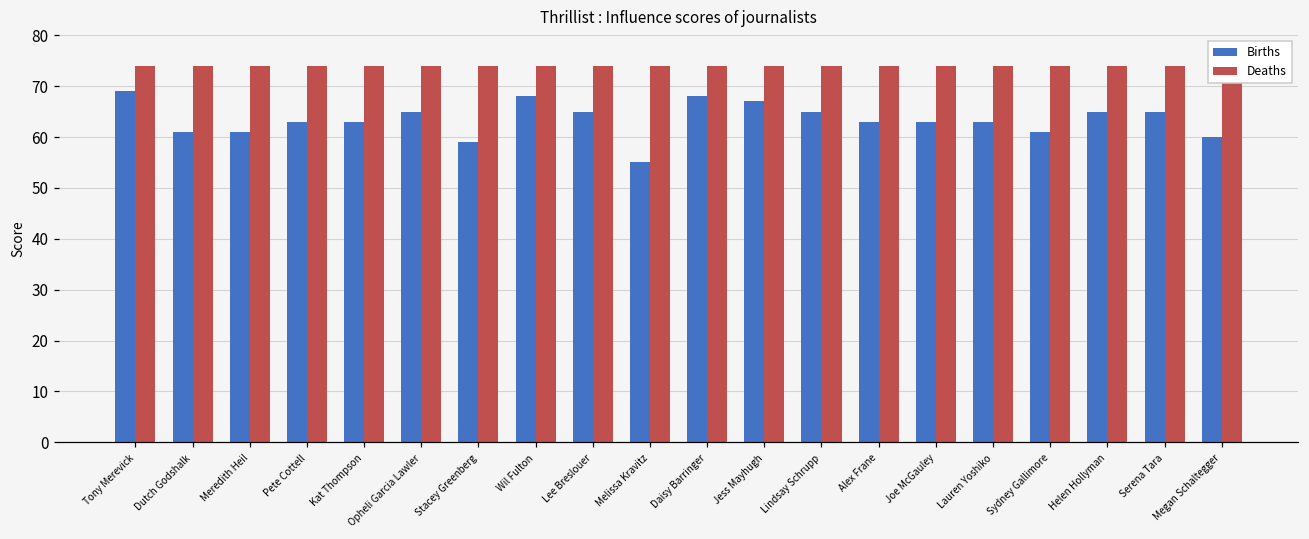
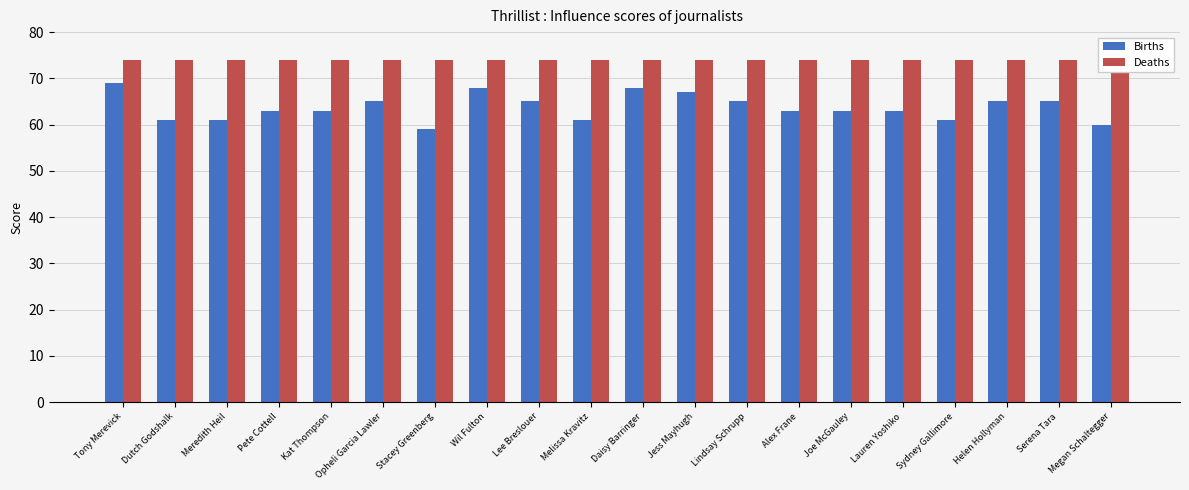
Births, Melissa Kravitz: 55 -> 61
